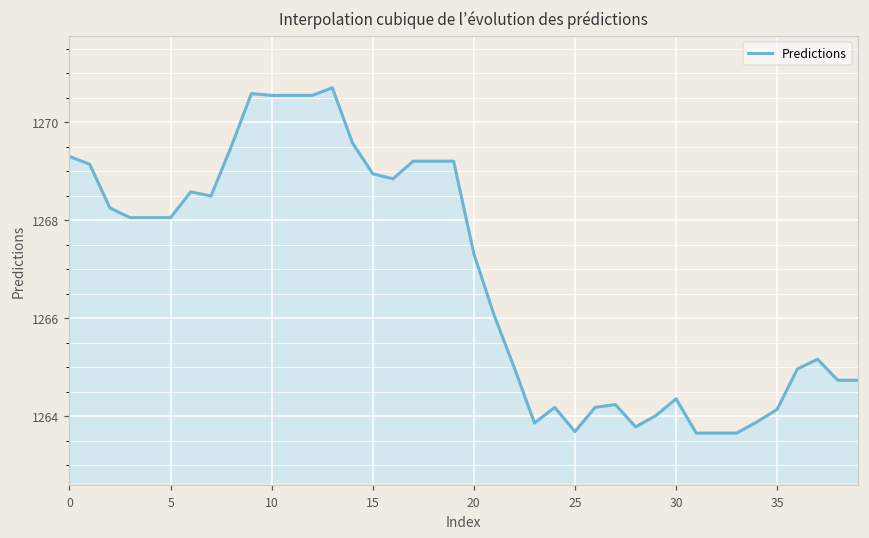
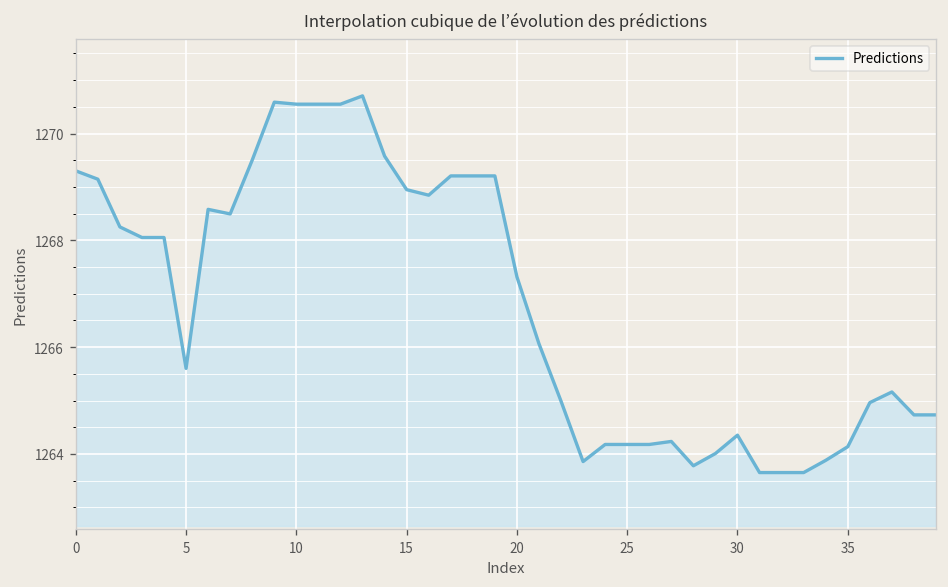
5: 1268.1 -> 1265.6
25: 1263.7 -> 1264.2
